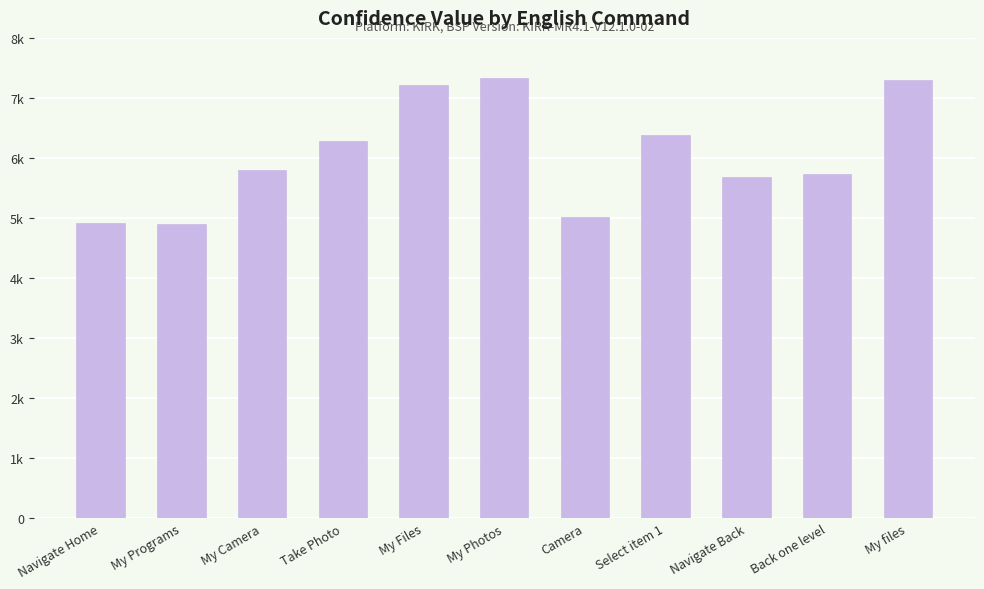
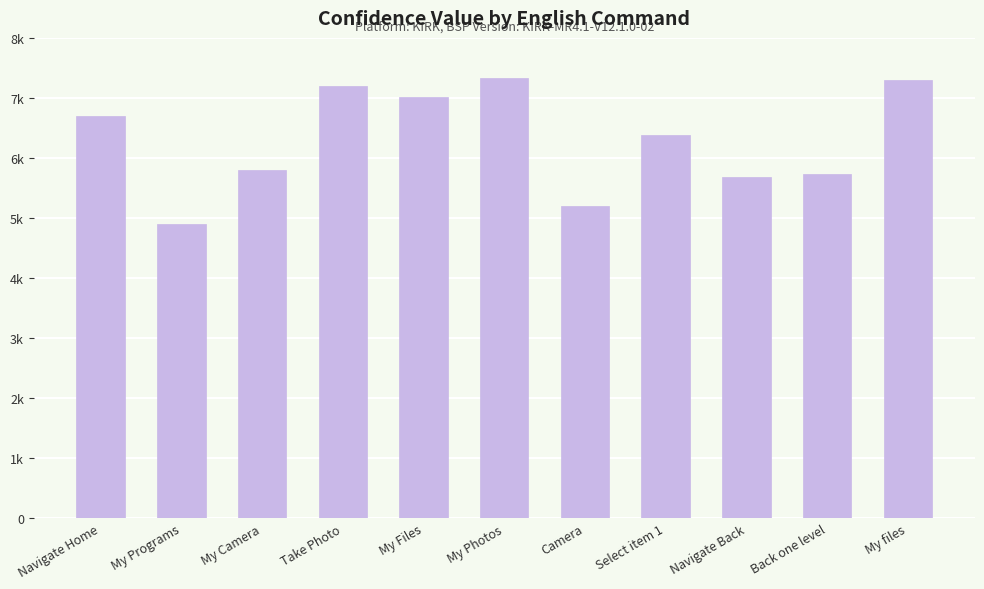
Navigate Home: 4900 -> 6700
Take Photo: 6300 -> 7200
My Files: 7200 -> 7000
Camera: 5000 -> 5200
